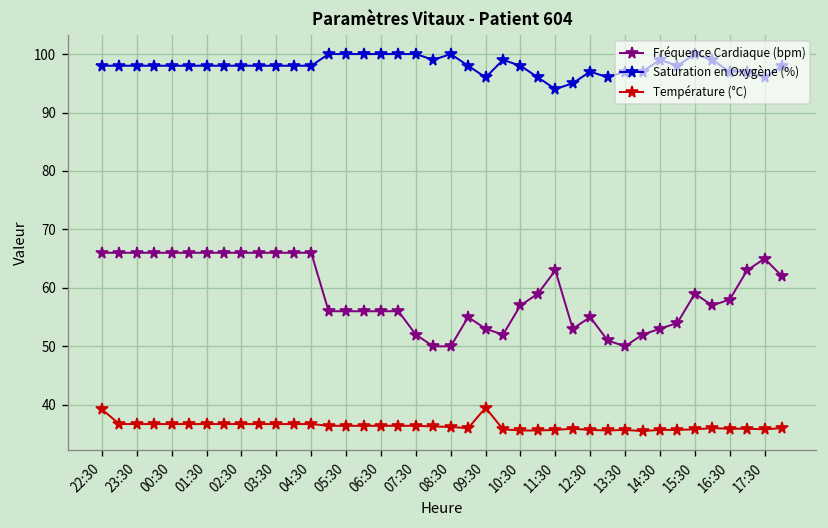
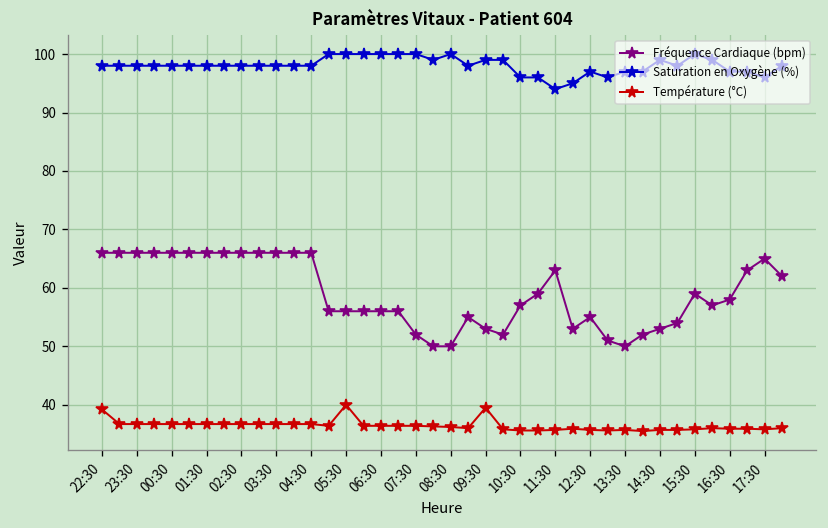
Température (°C), 05:30: 36 -> 40
Saturation en Oxygène (%), 09:30: 96 -> 99
Saturation en Oxygène (%), 10:30: 98 -> 96
